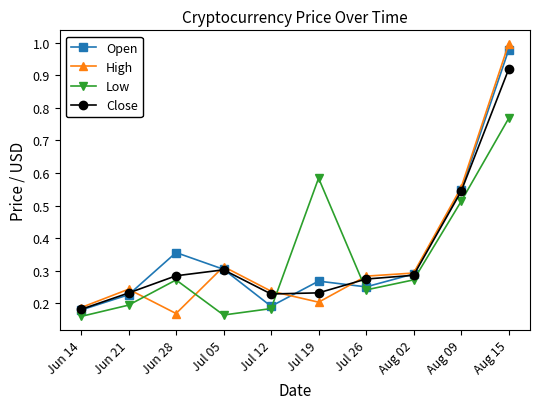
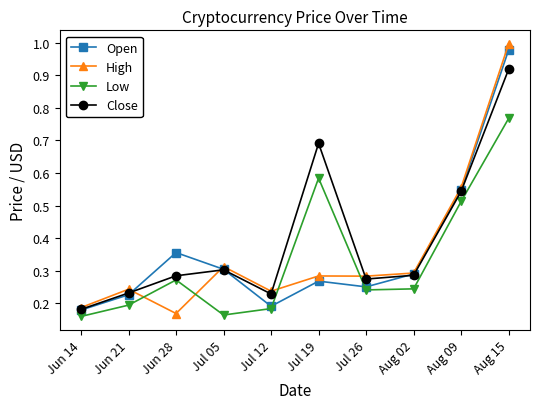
High, Jul 19: 0.20 -> 0.28
Close, Jul 19: 0.23 -> 0.69
Low, Aug 02: 0.27 -> 0.24
